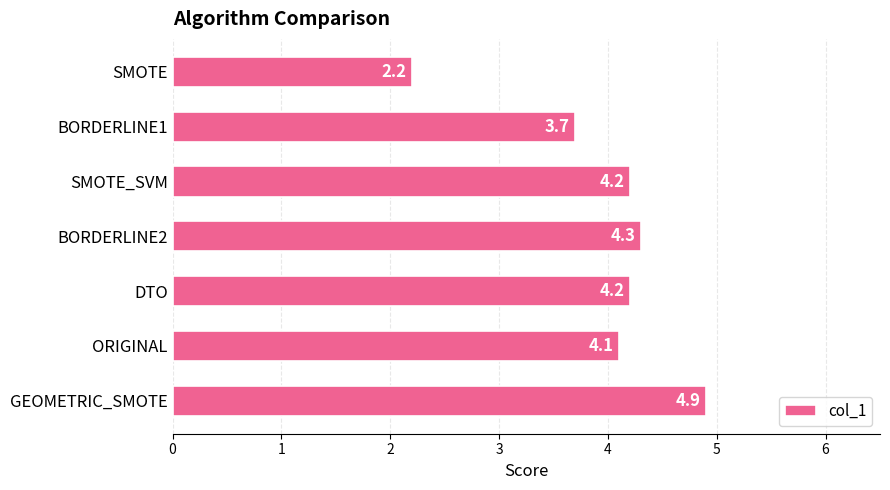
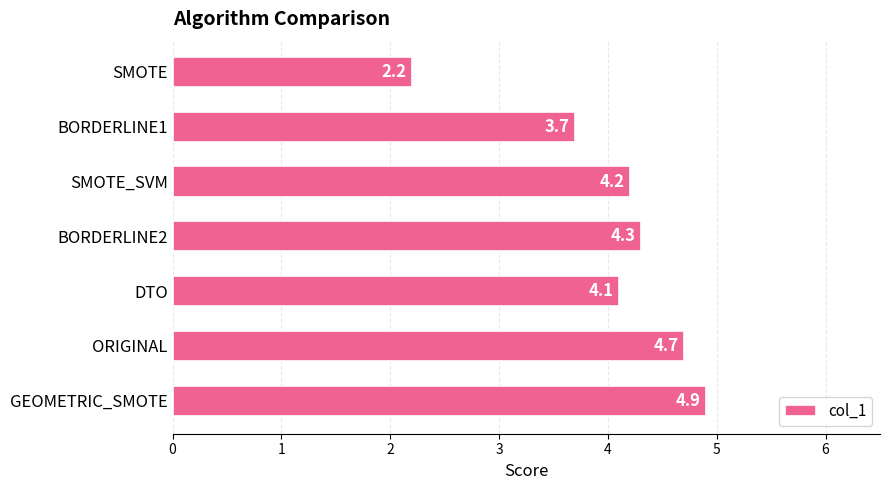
DTO: 4.2 -> 4.1
ORIGINAL: 4.1 -> 4.7
